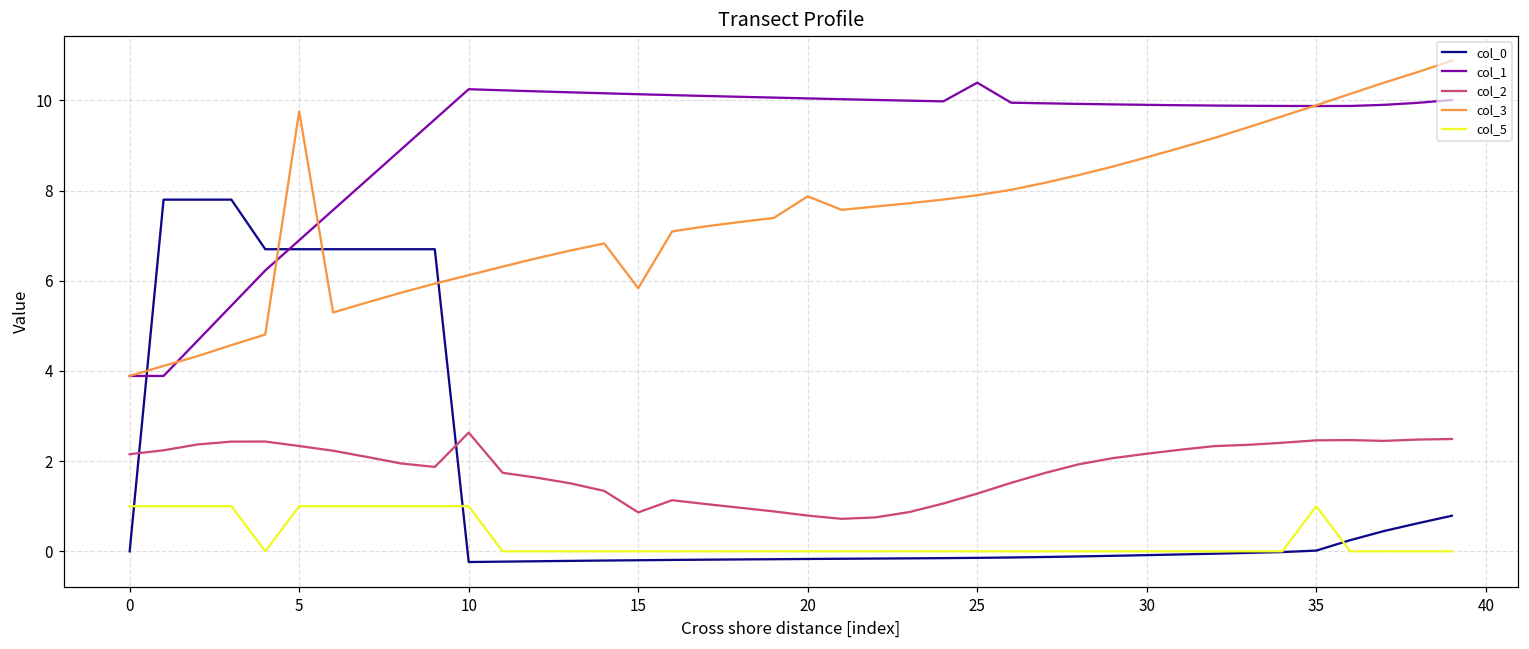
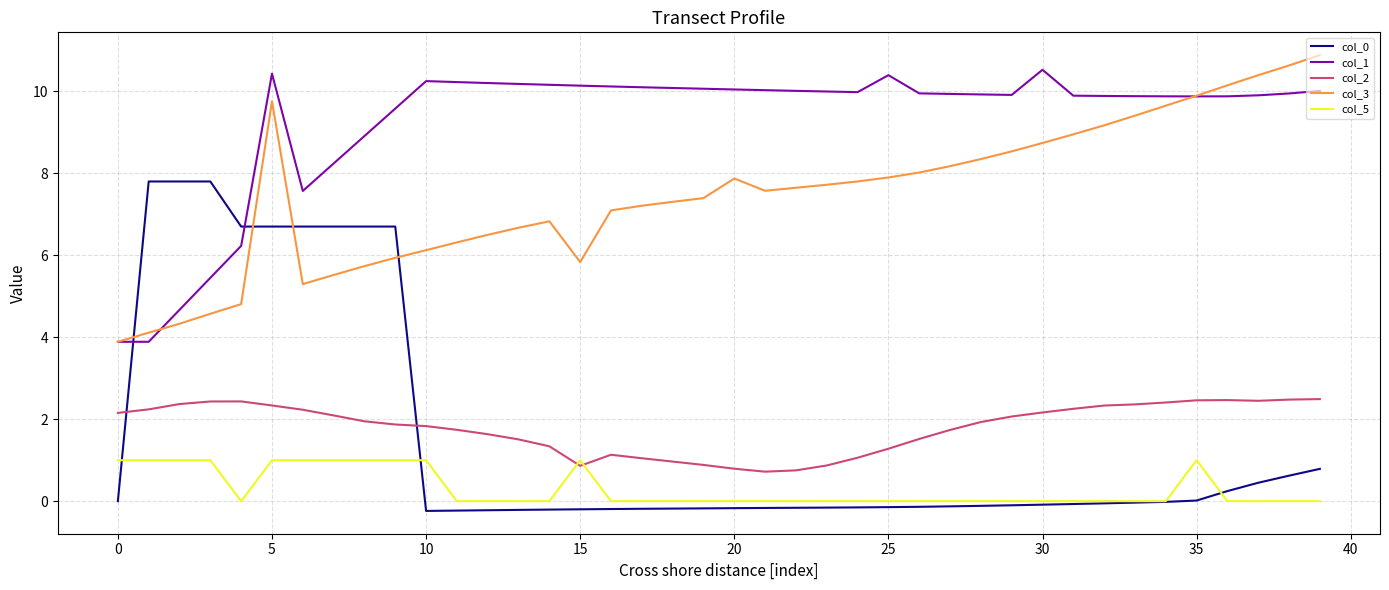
col_1, 5: 6.9 -> 10.4
col_2, 10: 2.6 -> 1.8
col_5, 15: 0 -> 1
col_1, 30: 9.9 -> 10.5
